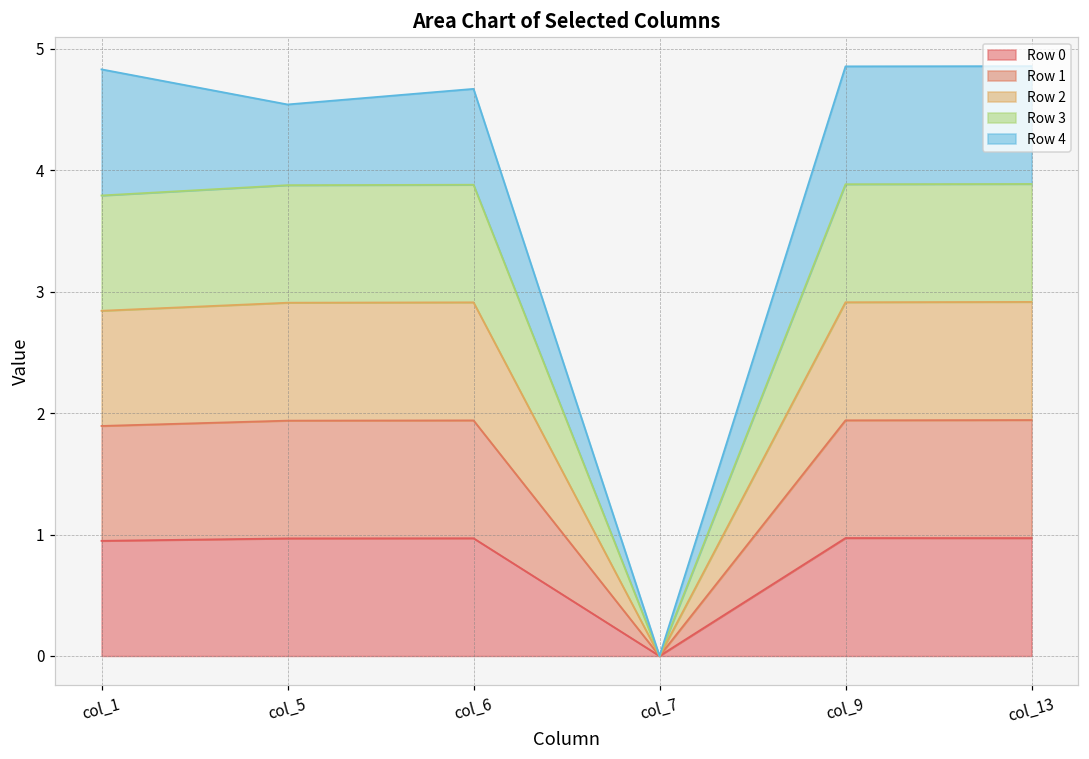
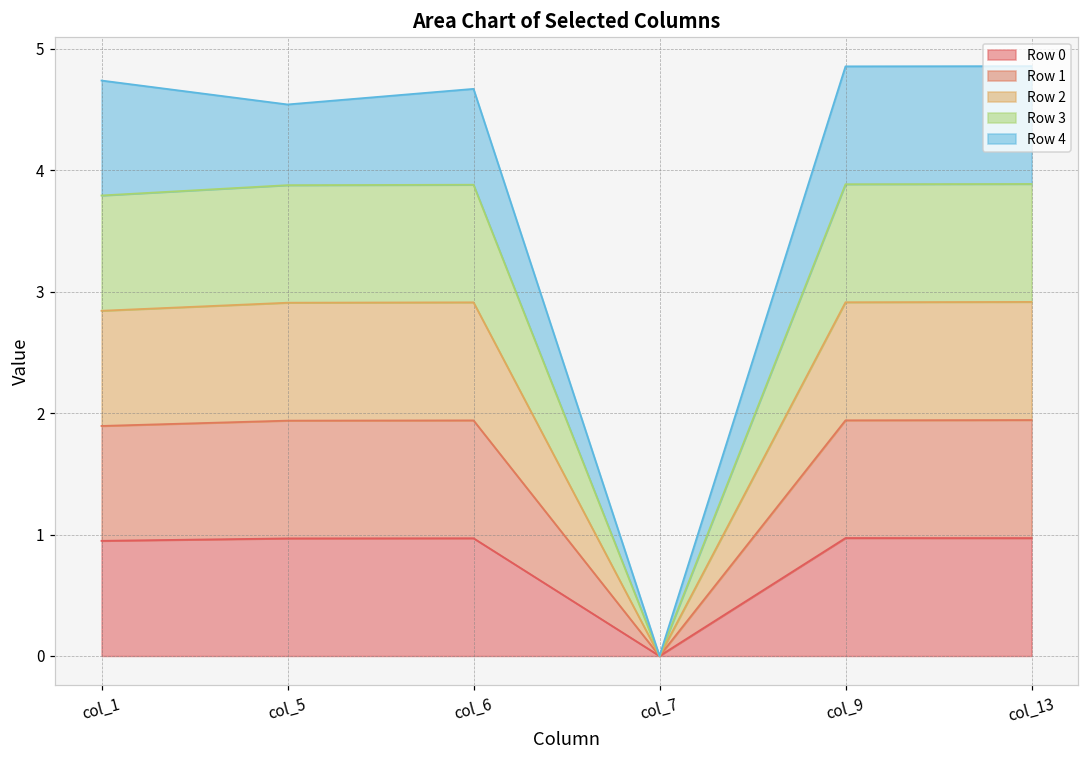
Row 4, col_1: 1.04 -> 0.95
